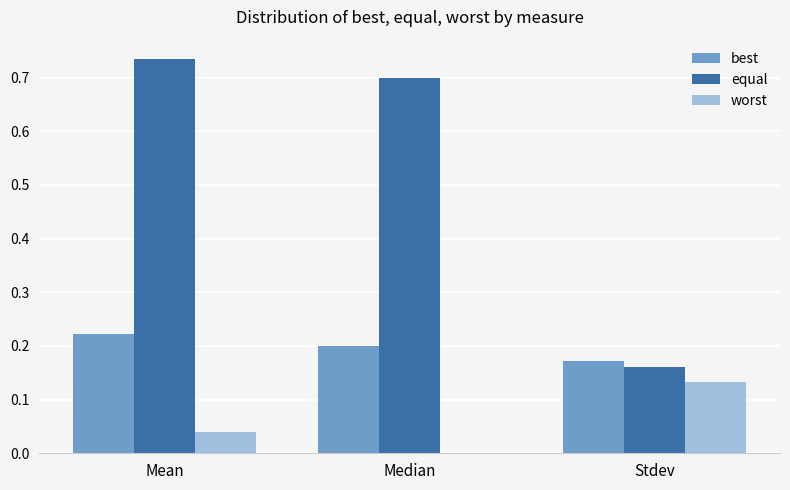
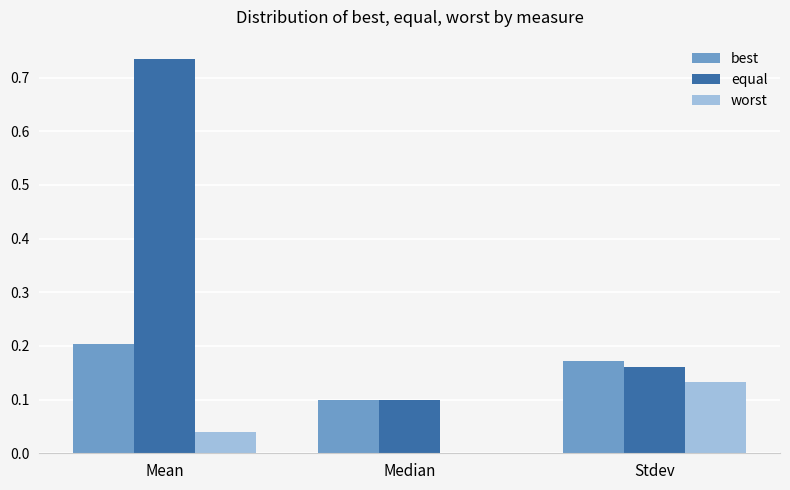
best, Mean: 0.22 -> 0.20
best, Median: 0.2 -> 0.1
equal, Median: 0.7 -> 0.1
